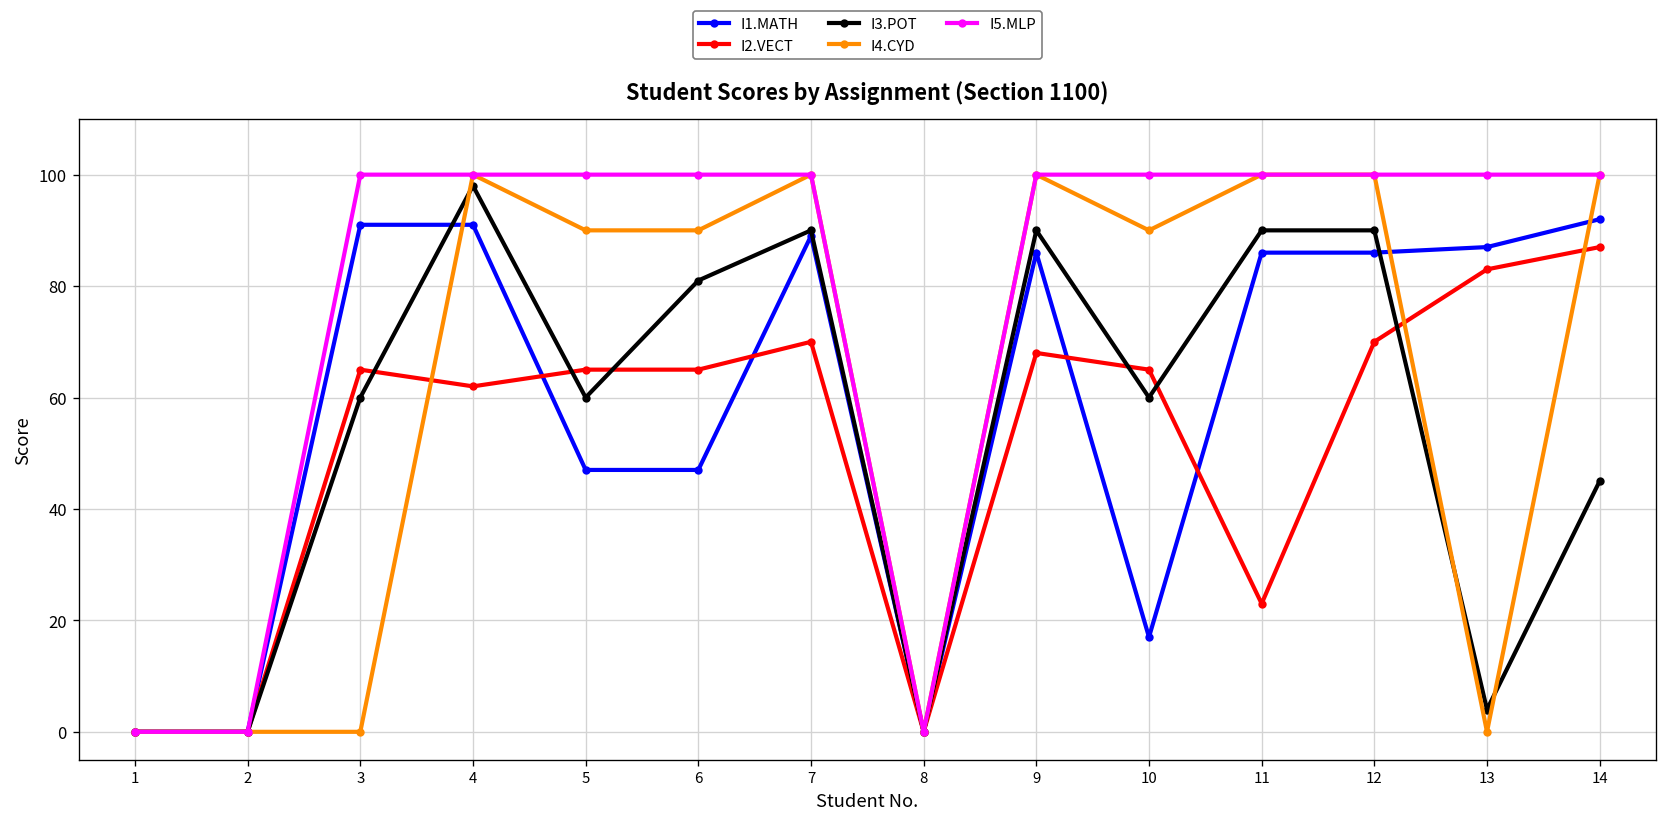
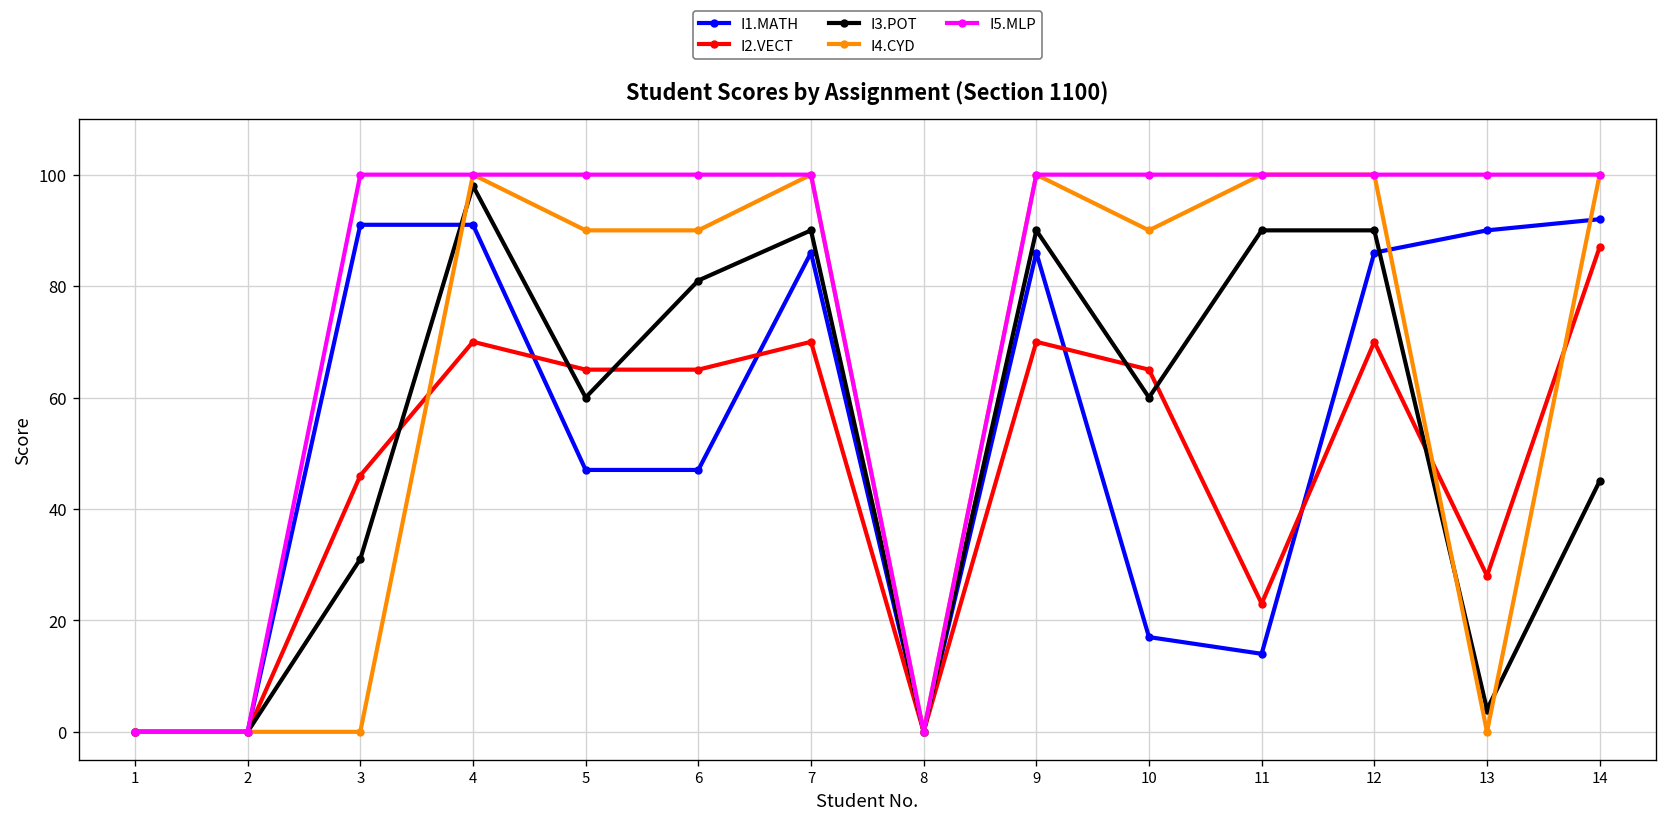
I2.VECT, 3: 65 -> 46
I3.POT, 3: 60 -> 31
I2.VECT, 4: 62 -> 70
I1.MATH, 7: 89 -> 86
I2.VECT, 9: 68 -> 70
I1.MATH, 11: 86 -> 14
I1.MATH, 13: 87 -> 90
I2.VECT, 13: 83 -> 28
